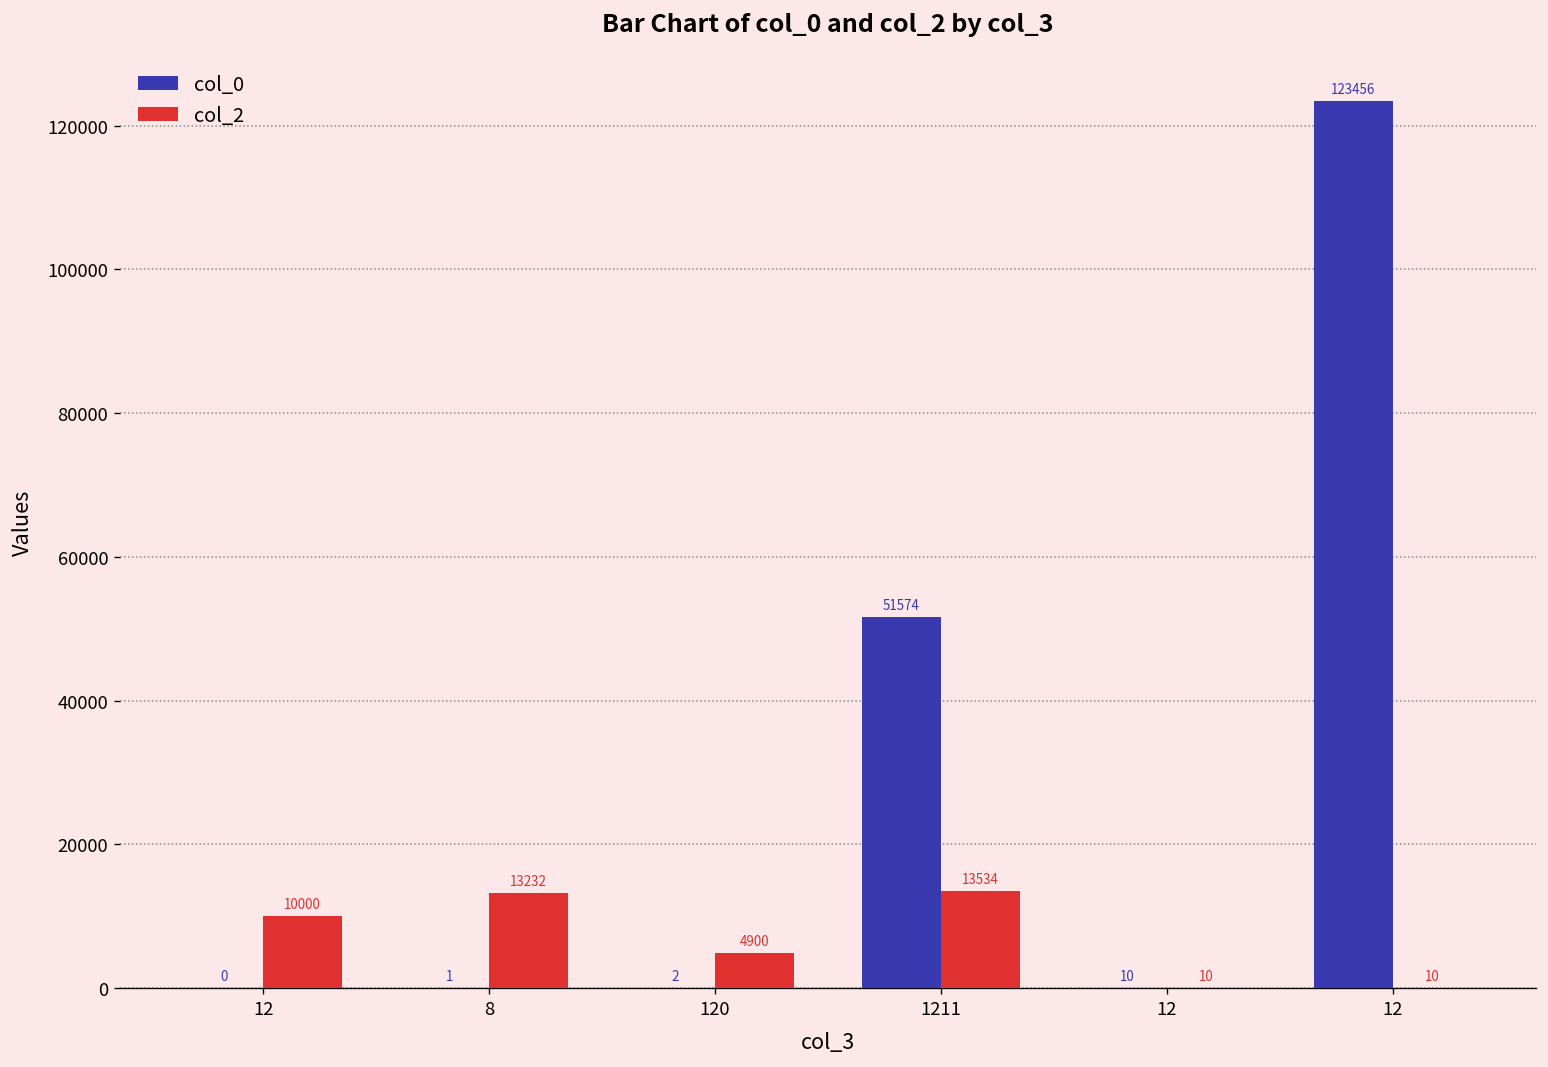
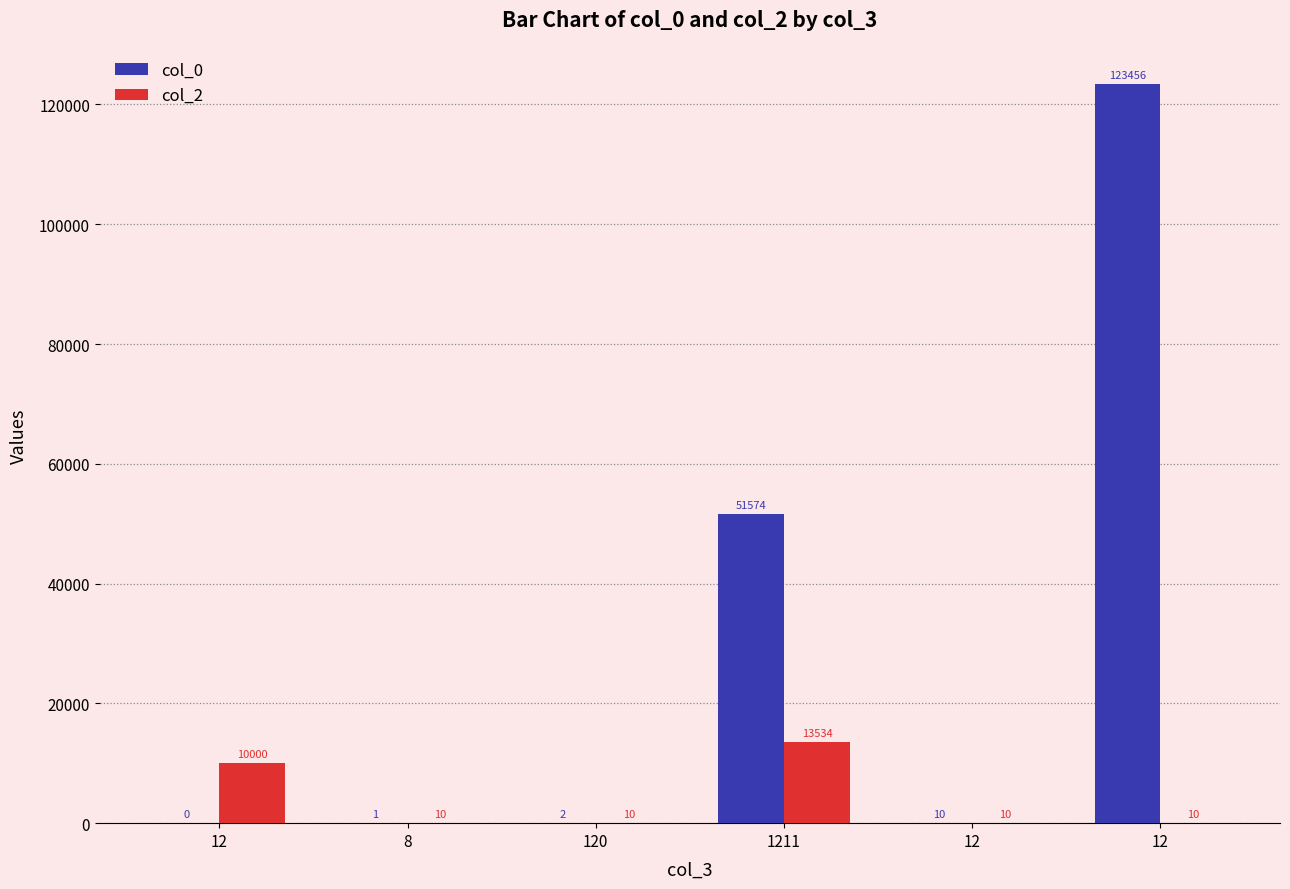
col_2, 8: 13232 -> 10
col_2, 120: 4900 -> 10
